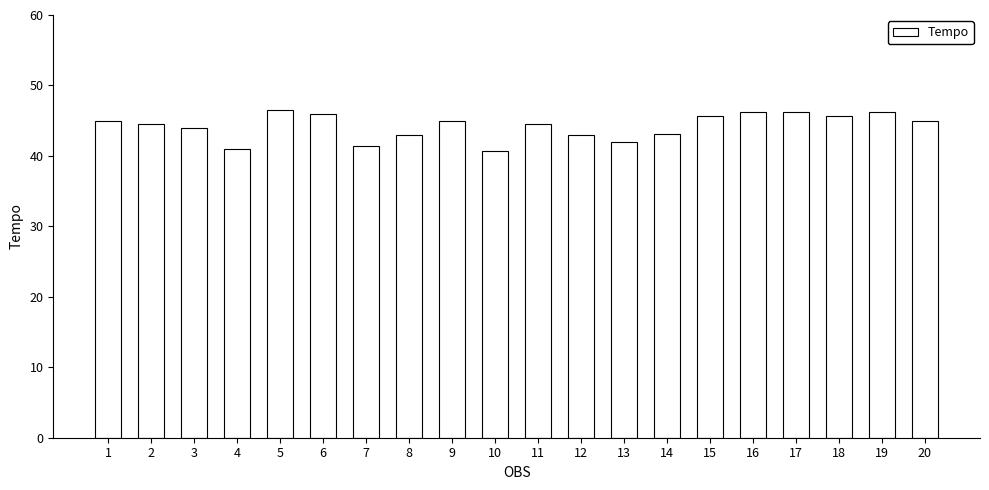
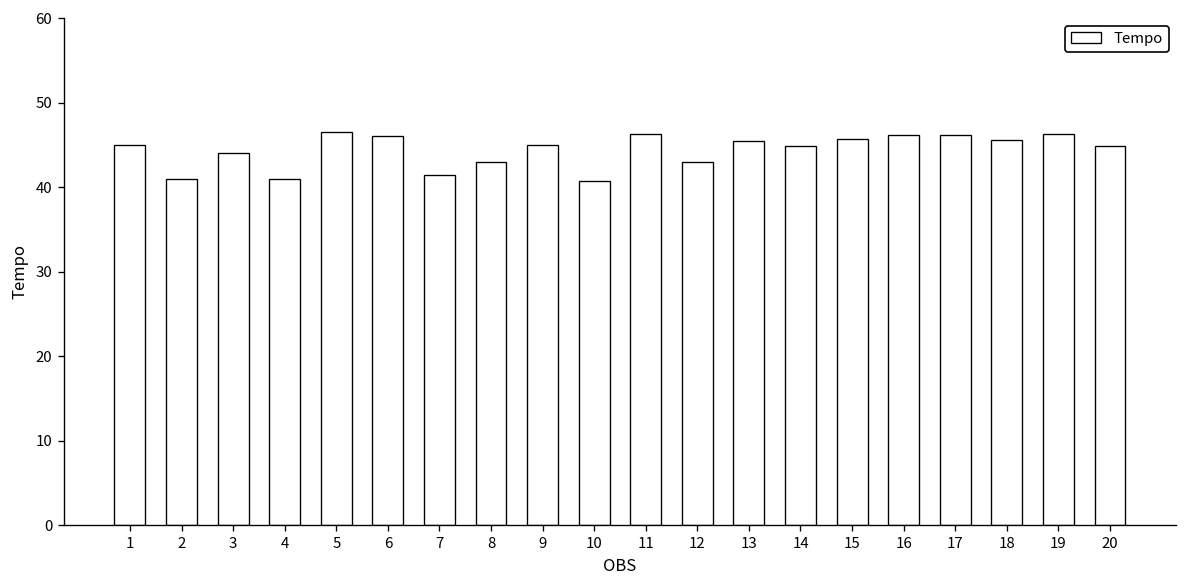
2: 45 -> 41
11: 45 -> 46
13: 42 -> 45
14: 43 -> 45
